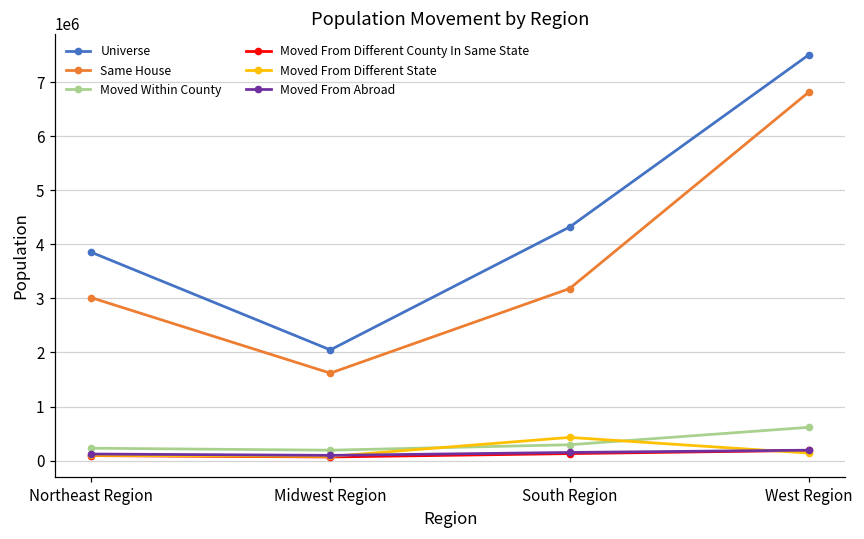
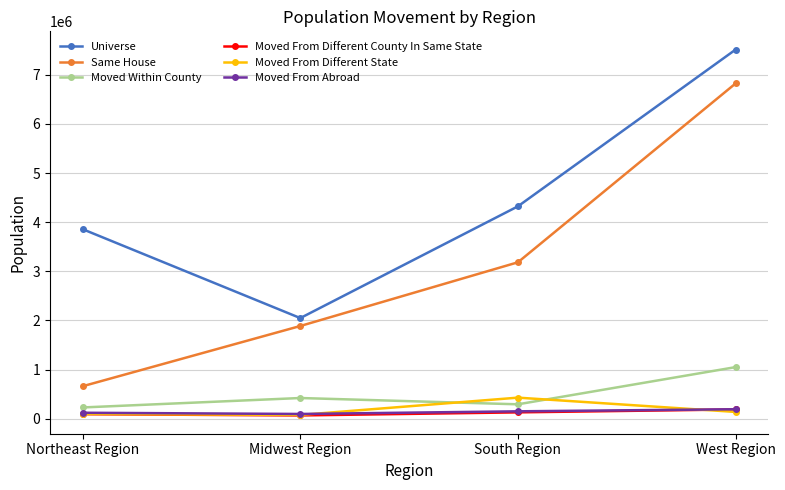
Same House, Northeast Region: 3000000 -> 700000
Same House, Midwest Region: 1600000 -> 1900000
Moved Within County, Midwest Region: 200000 -> 400000
Moved Within County, West Region: 600000 -> 1000000
